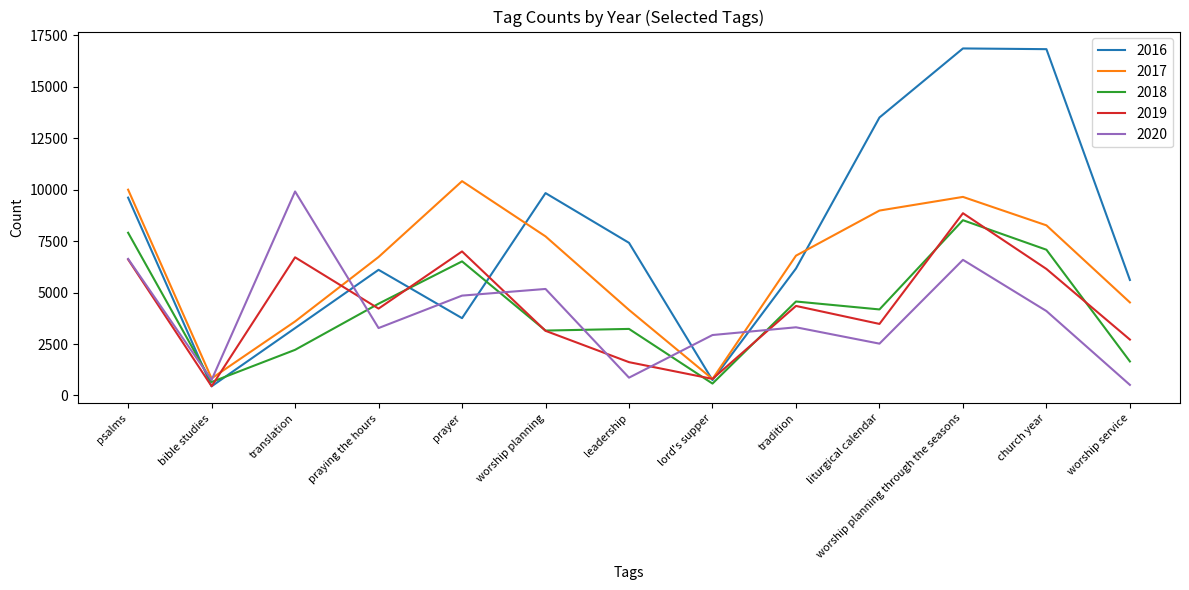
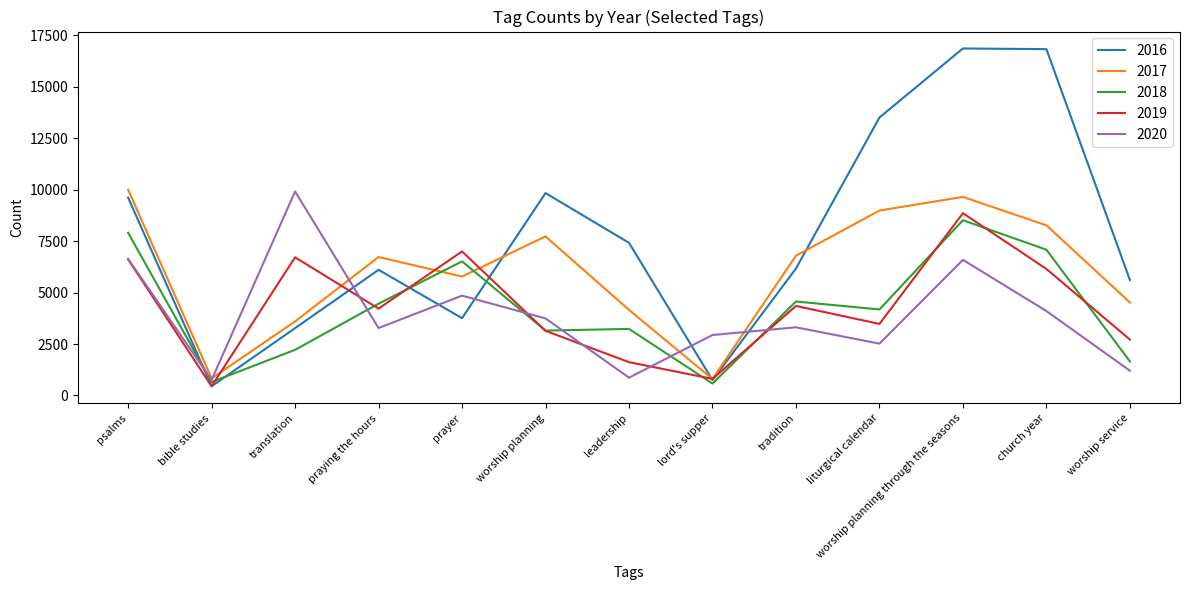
2017, prayer: 10400 -> 5800
2020, worship planning: 5200 -> 3700
2020, worship service: 500 -> 1200
